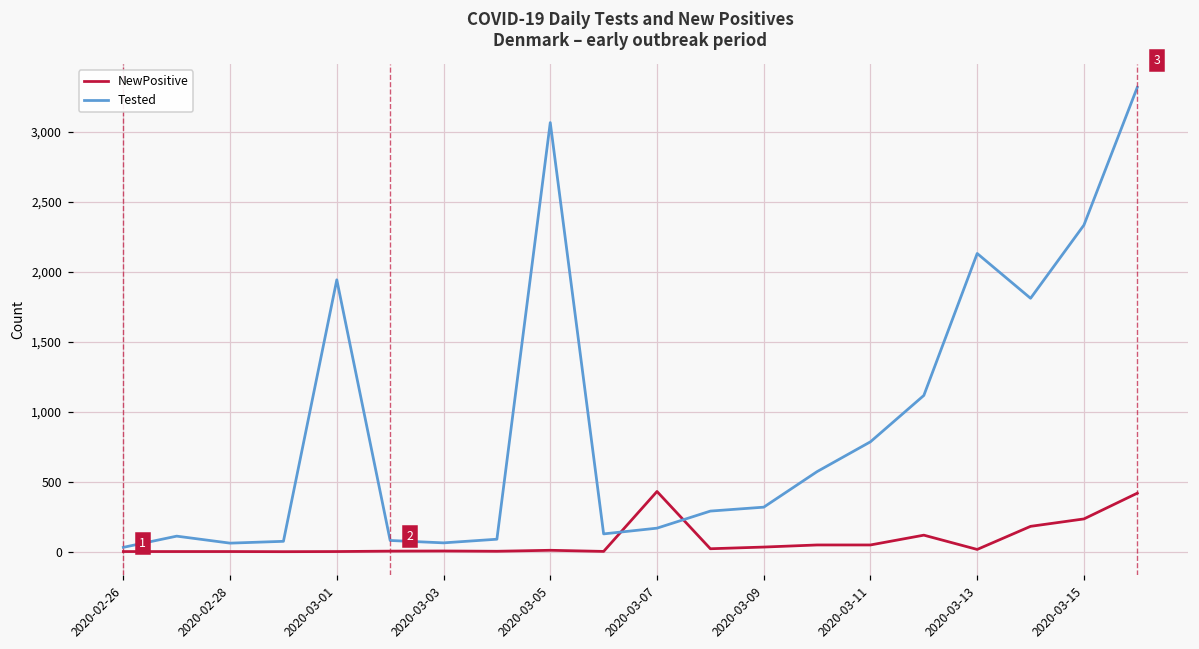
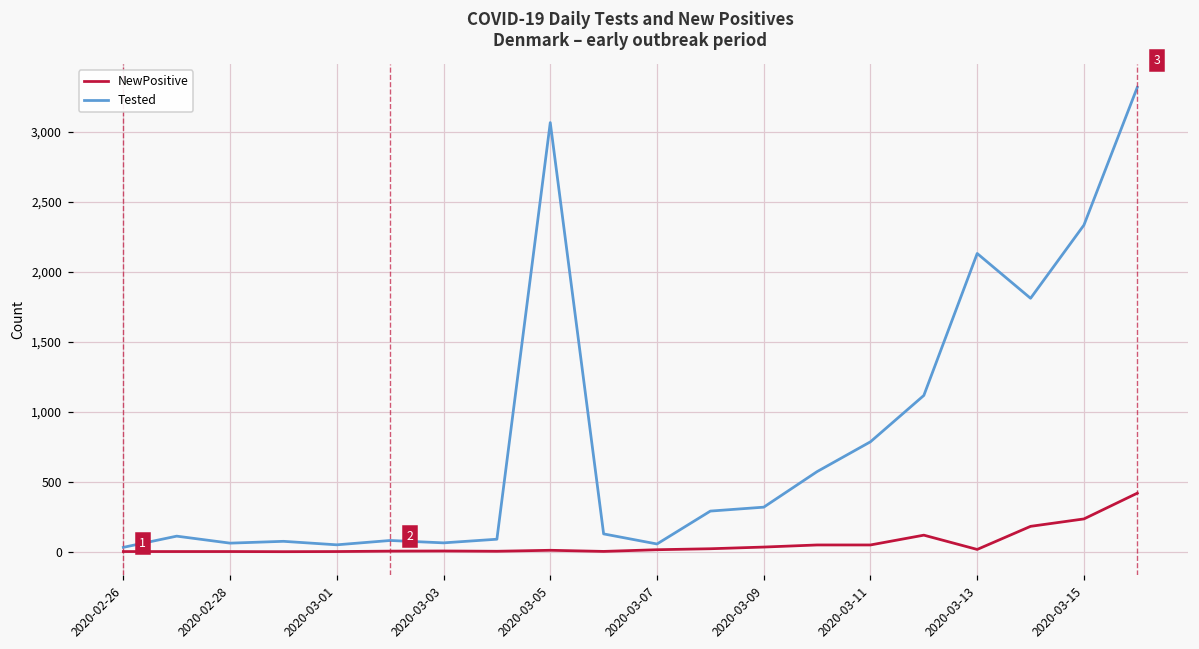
Tested, 2020-03-01: 1,940 -> 50
NewPositive, 2020-03-07: 430 -> 10
Tested, 2020-03-07: 170 -> 60
